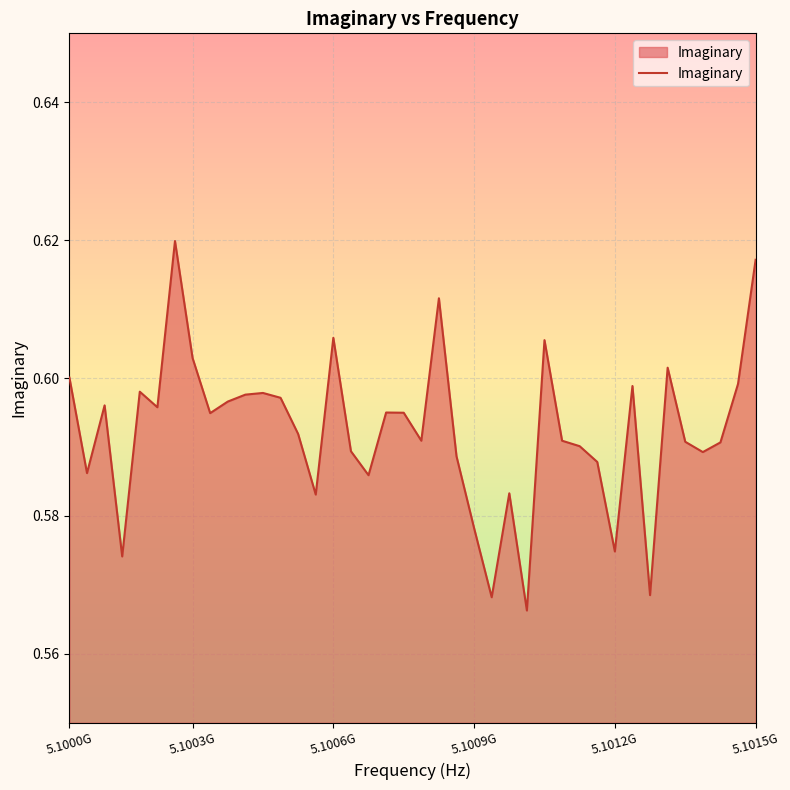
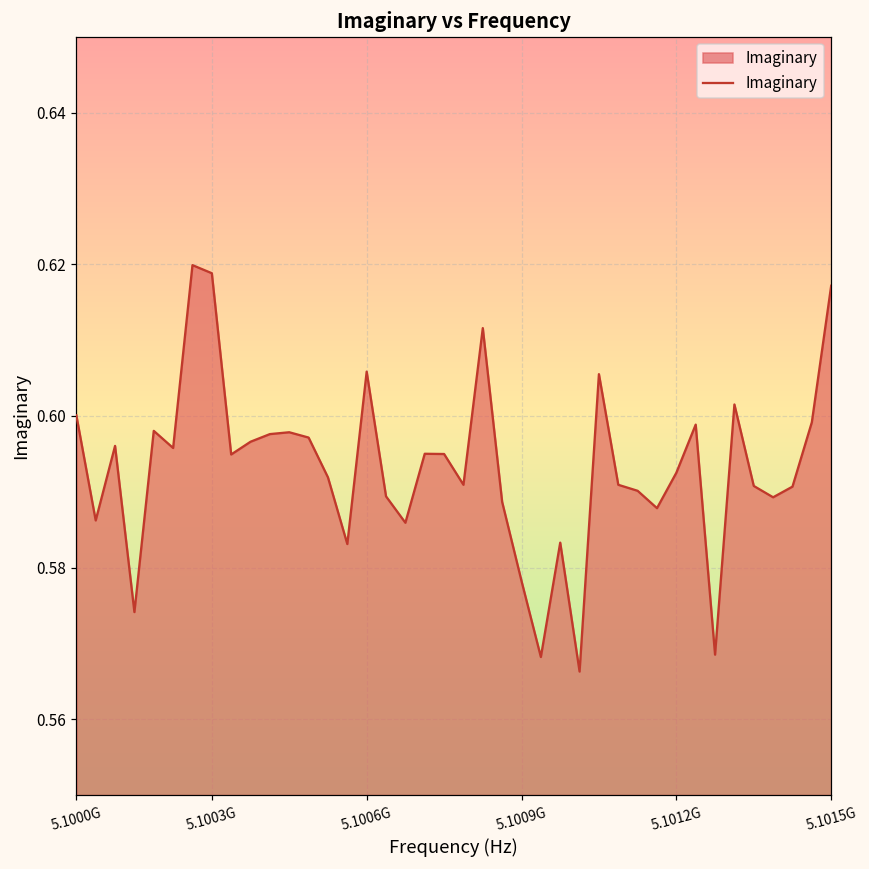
5.1003G: 0.603 -> 0.619
5.1012G: 0.575 -> 0.592
